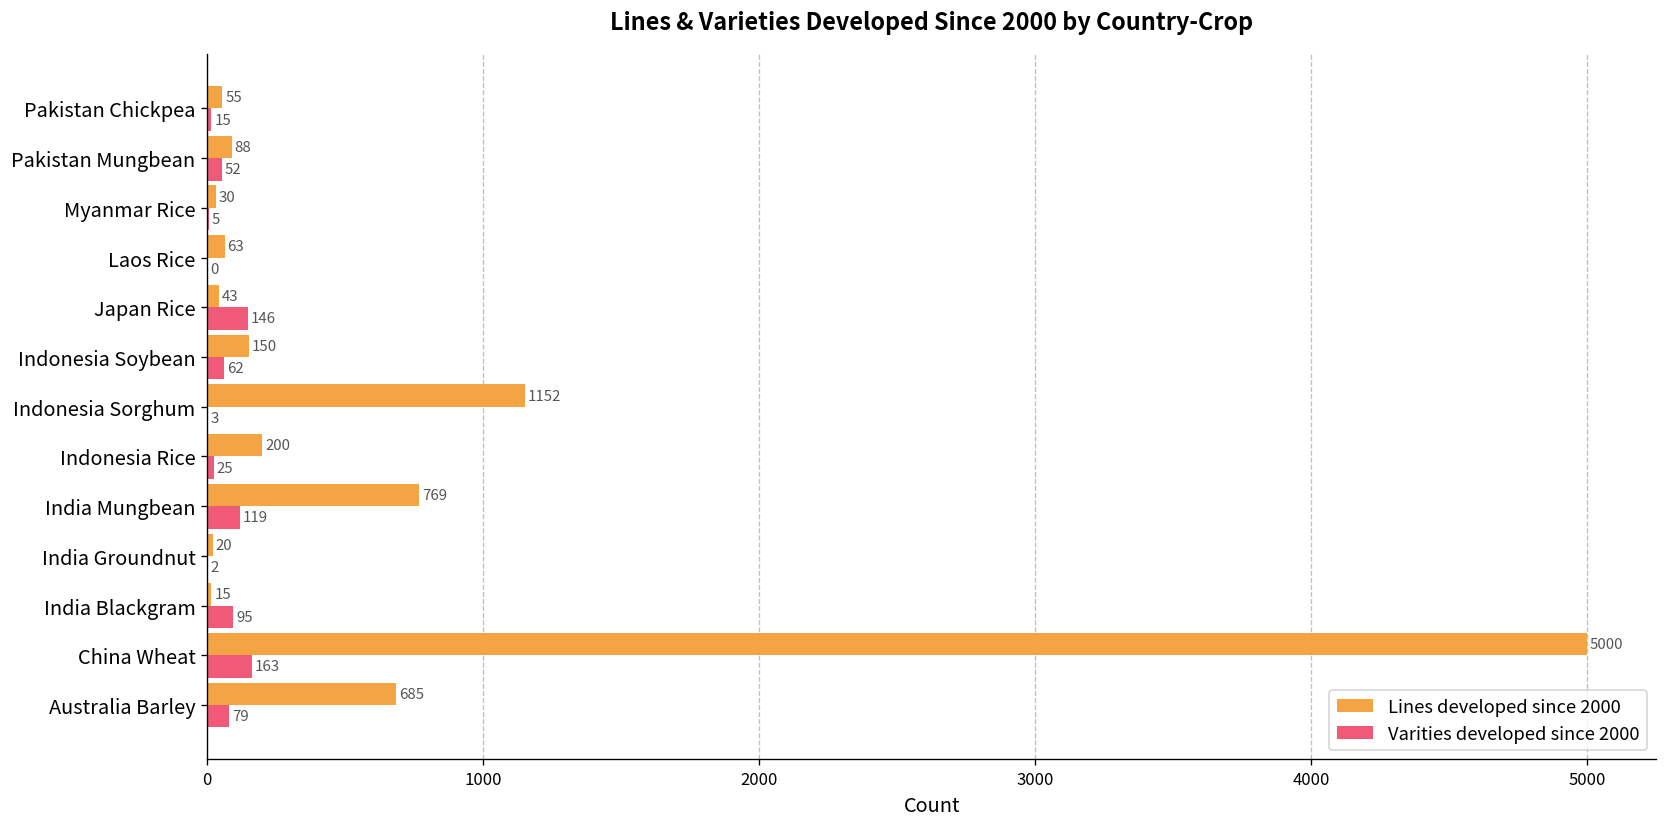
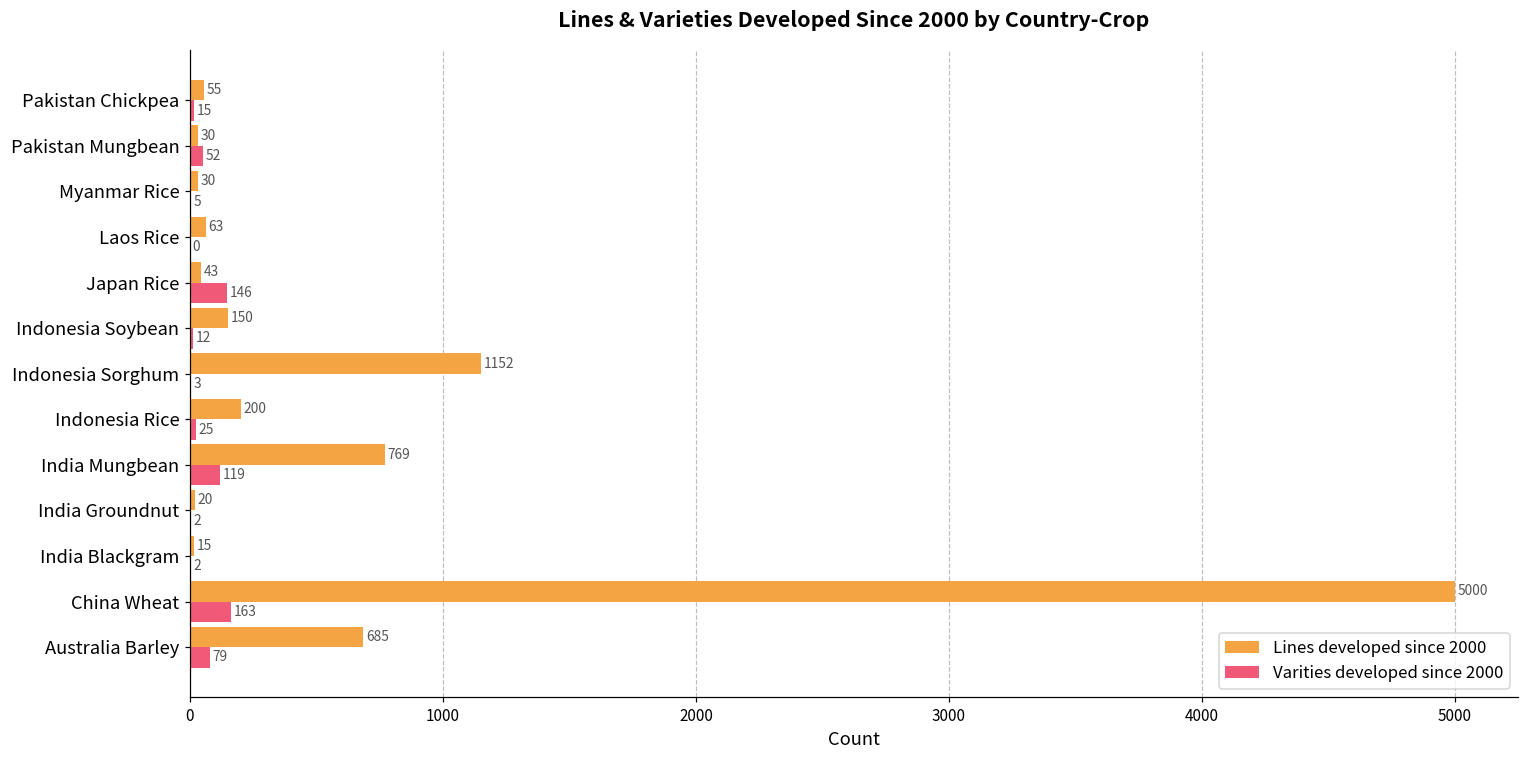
Lines developed since 2000, Pakistan Mungbean: 88 -> 30
Varities developed since 2000, Indonesia Soybean: 62 -> 12
Varities developed since 2000, India Blackgram: 95 -> 2
